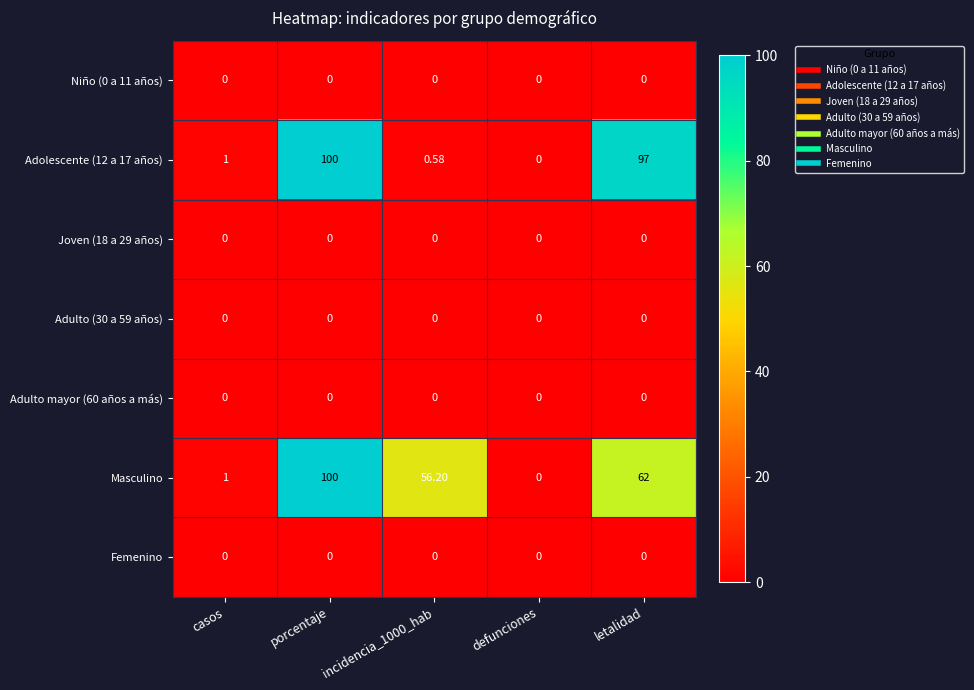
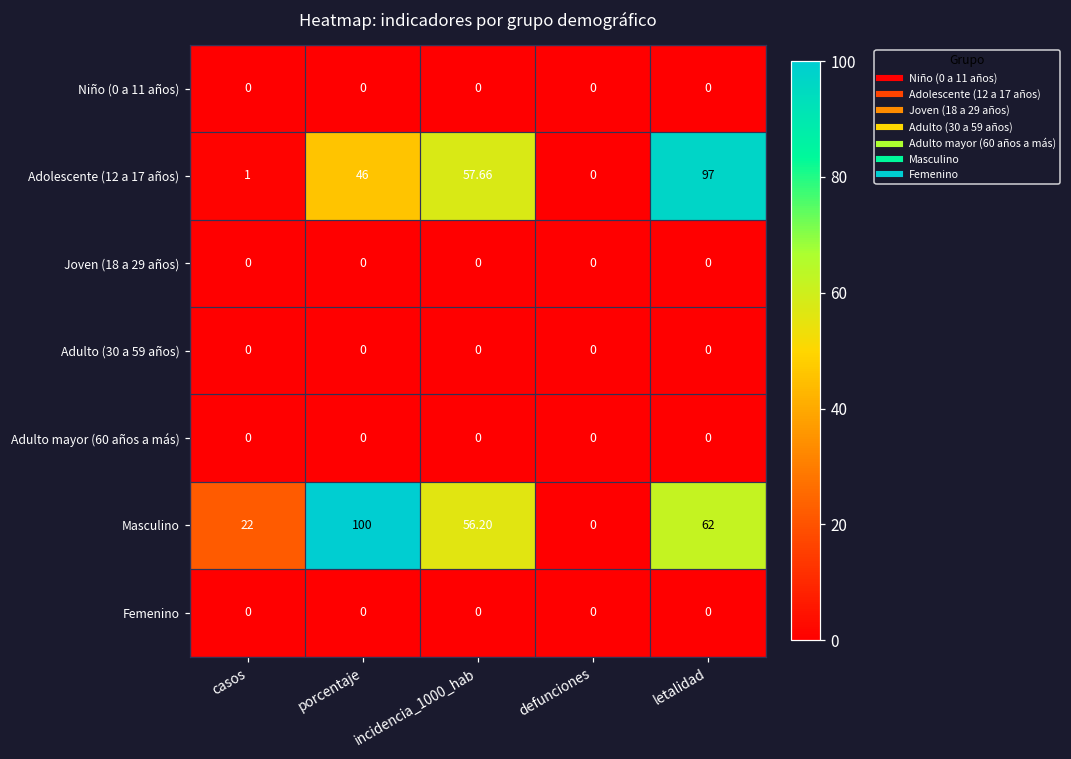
Adolescente (12 a 17 años), porcentaje: 100 -> 46
Adolescente (12 a 17 años), incidencia_1000_hab: 0.58 -> 57.66
Masculino, casos: 1 -> 22
